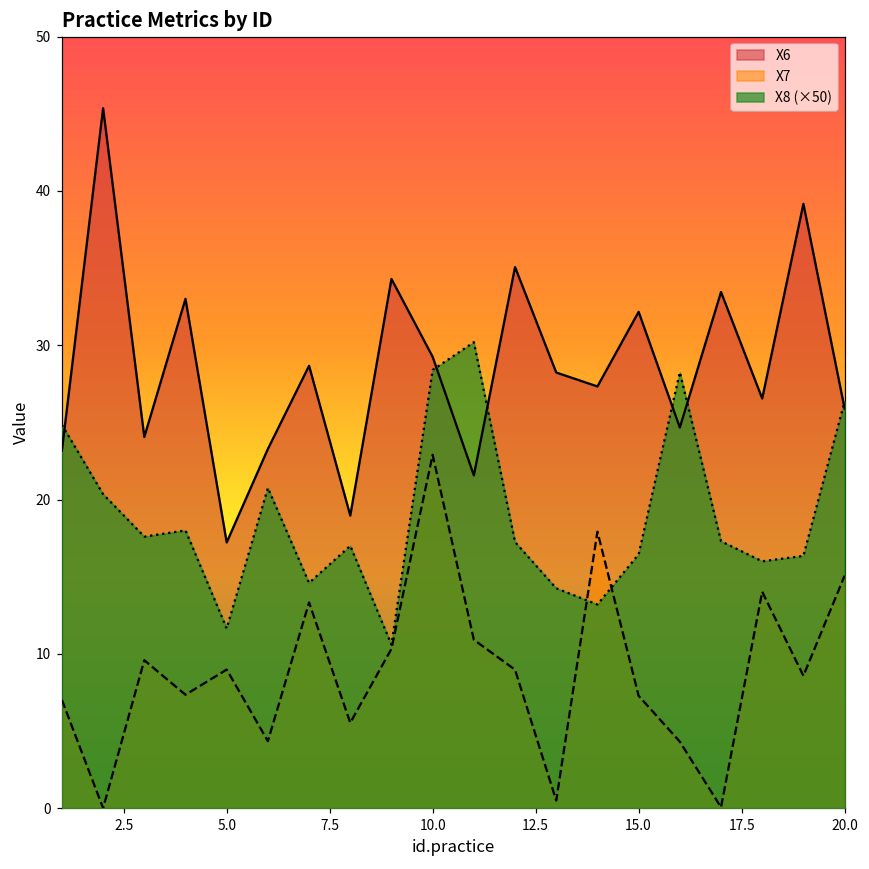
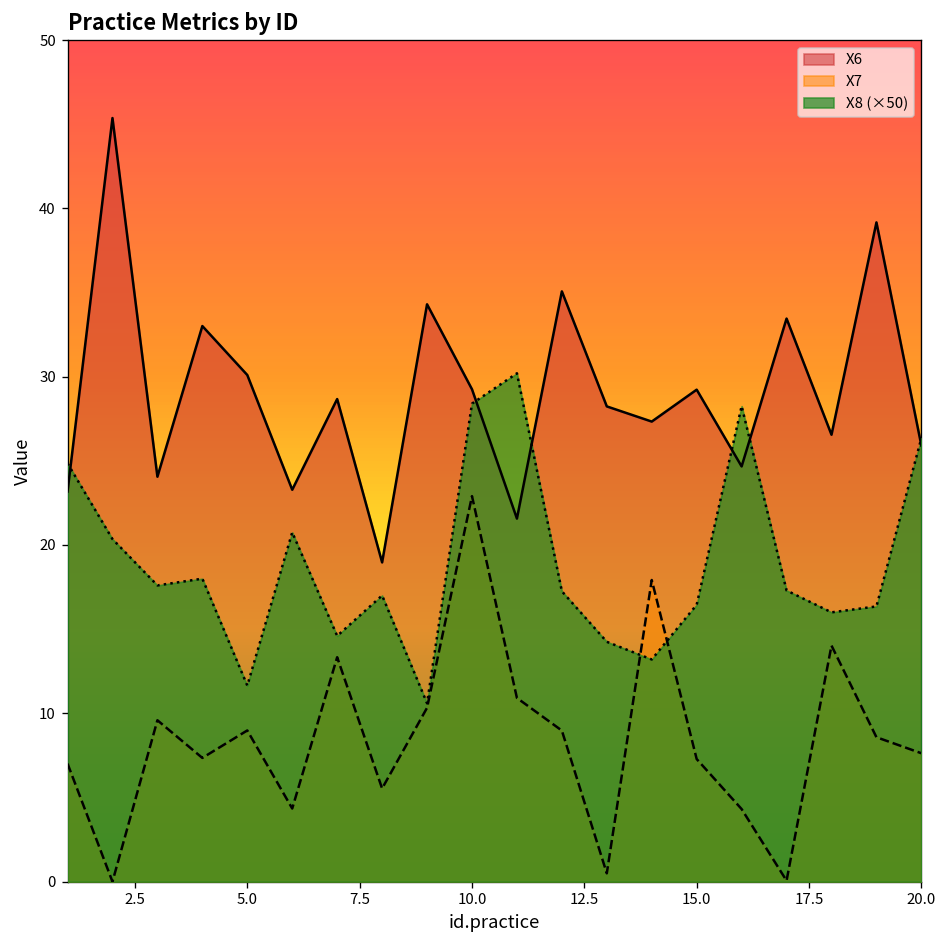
X6, 5.0: 17.2 -> 30.1
X6, 15.0: 32.2 -> 29.2
X7, 20.0: 15.1 -> 7.6
